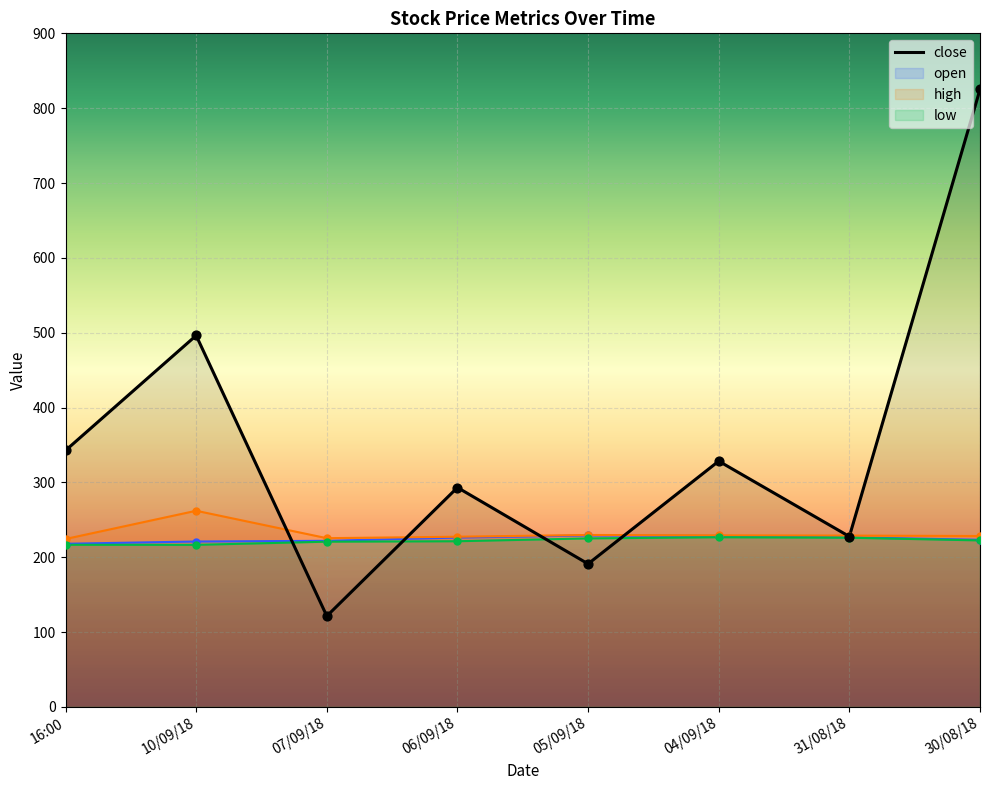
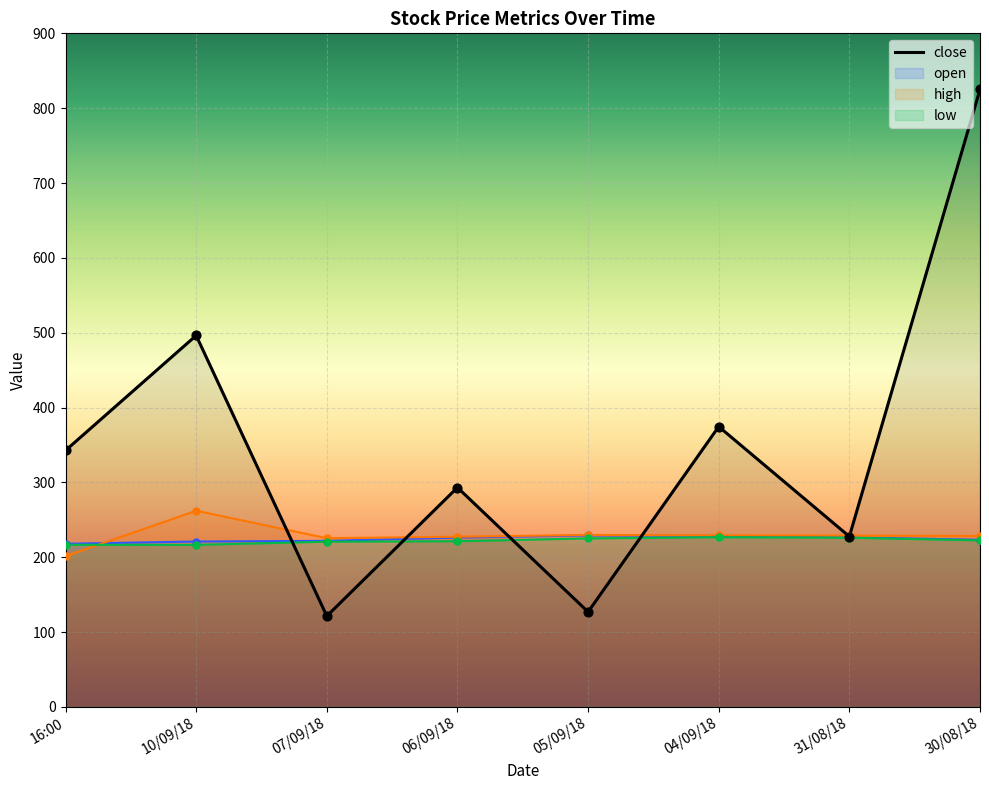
high, 16:00: 220 -> 200
close, 05/09/18: 190 -> 130
close, 04/09/18: 330 -> 370
